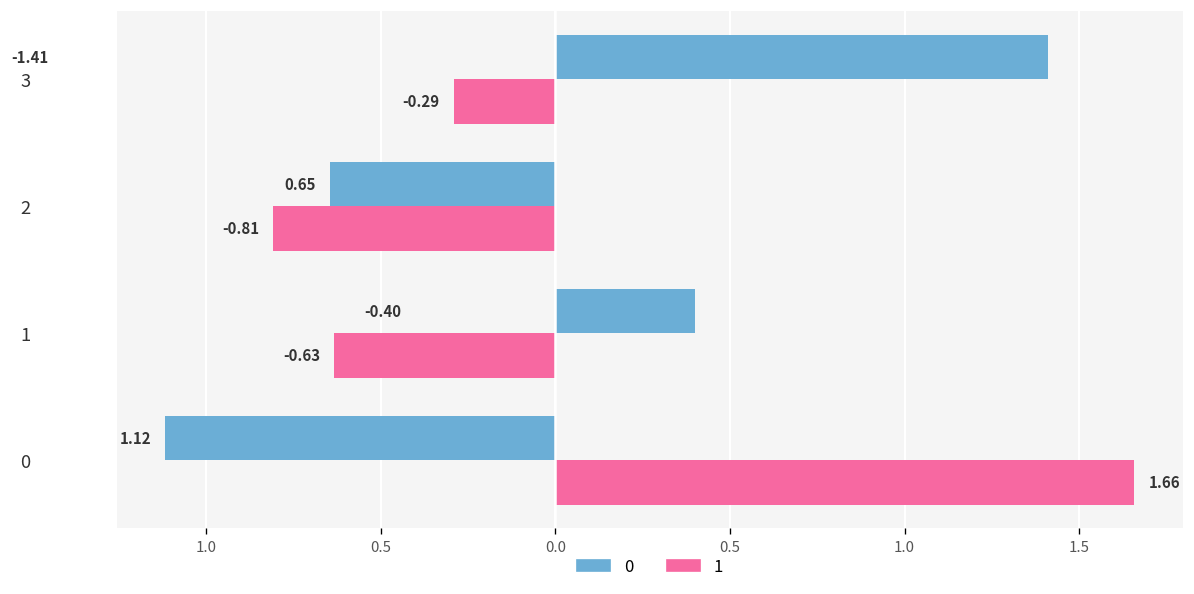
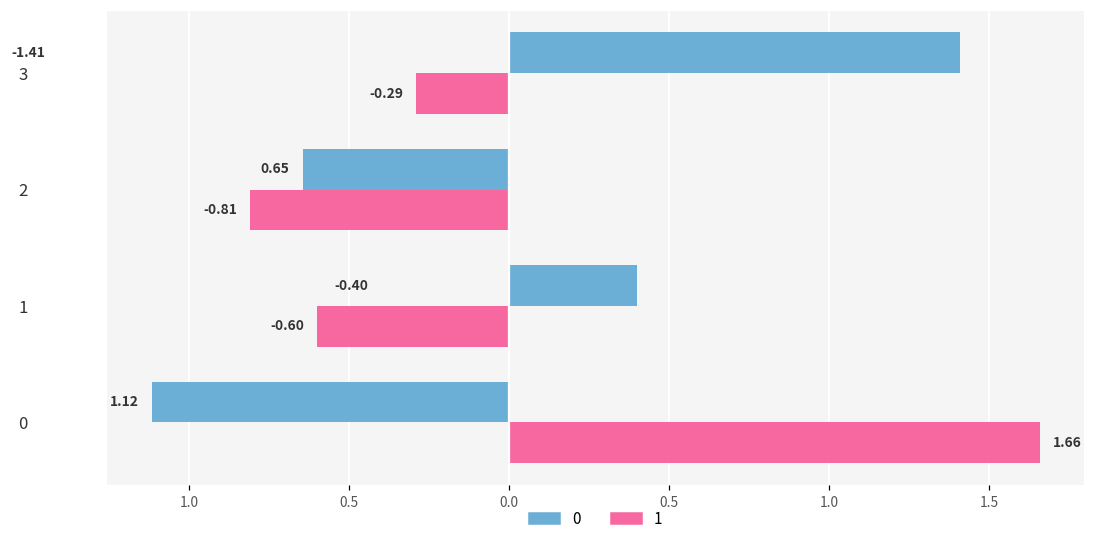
1, 1: -0.63 -> -0.60
